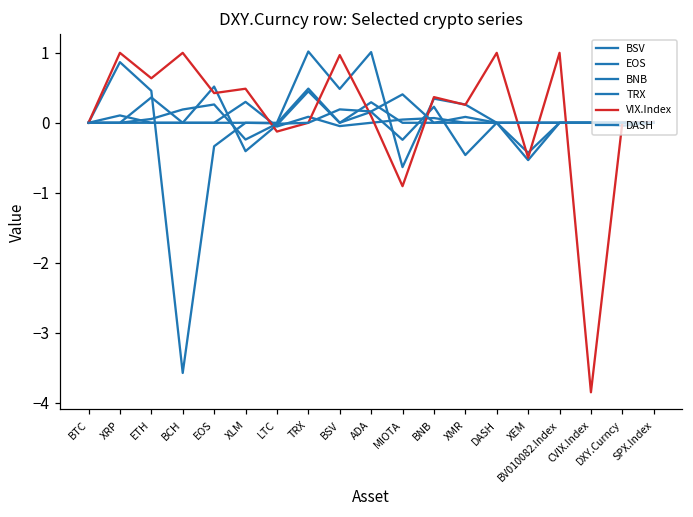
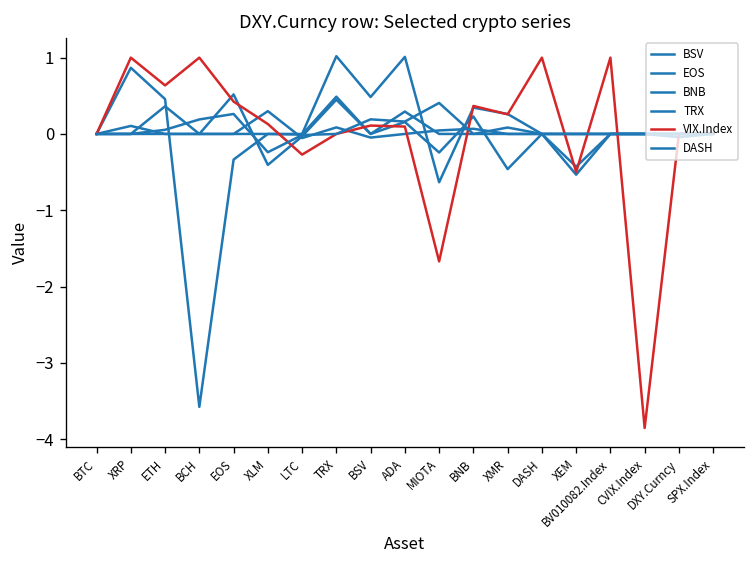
VIX.Index, XLM: 0.5 -> 0.1
VIX.Index, LTC: -0.1 -> -0.3
VIX.Index, BSV: 1.0 -> 0.1
VIX.Index, MIOTA: -0.9 -> -1.7
